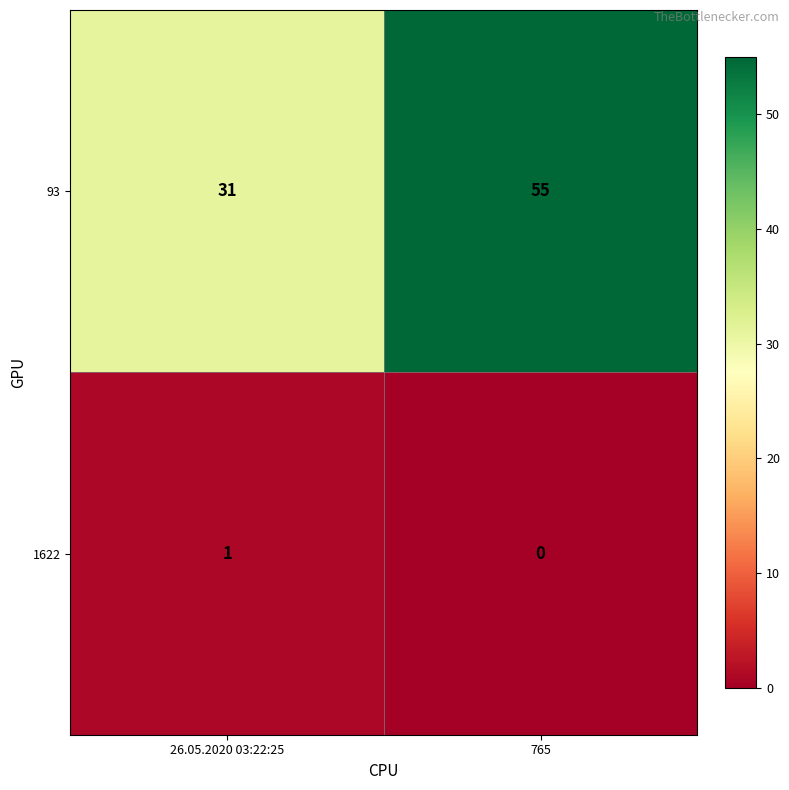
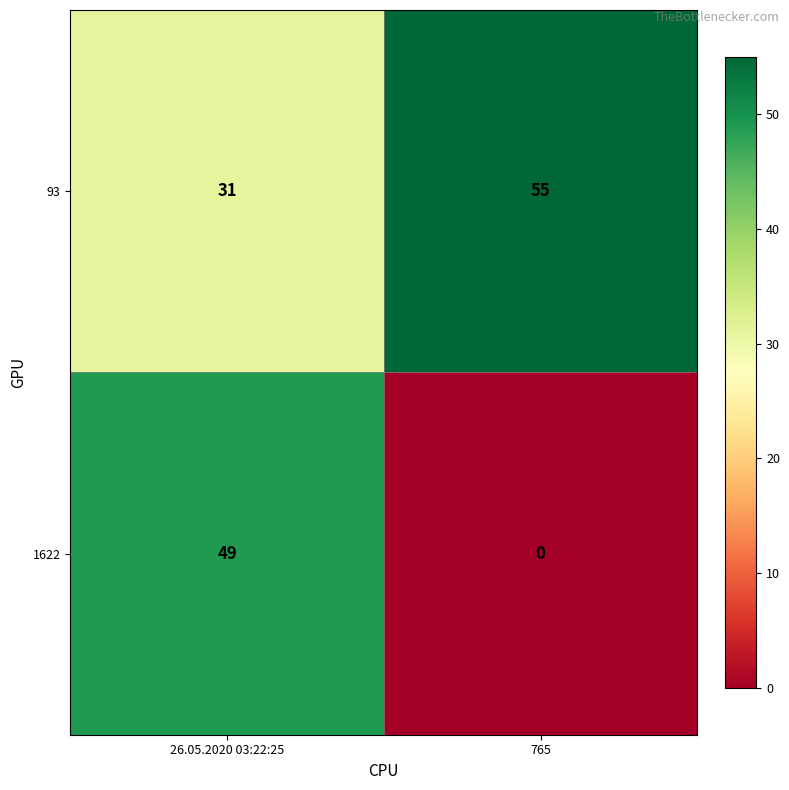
1622, 26.05.2020 03:22:25: 1 -> 49
